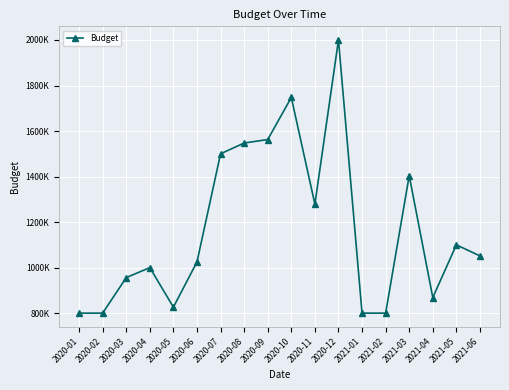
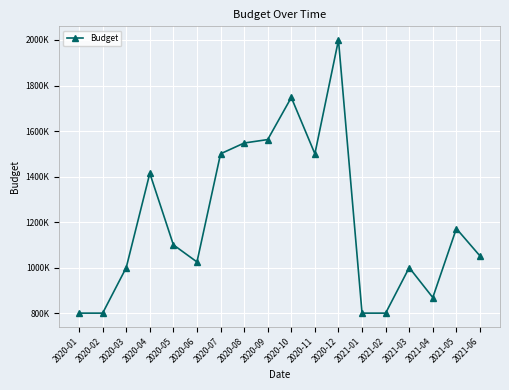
2020-03: 960000 -> 1000000
2020-04: 1000000 -> 1410000
2020-05: 830000 -> 1100000
2020-11: 1280000 -> 1500000
2021-03: 1400000 -> 1000000
2021-05: 1100000 -> 1170000
